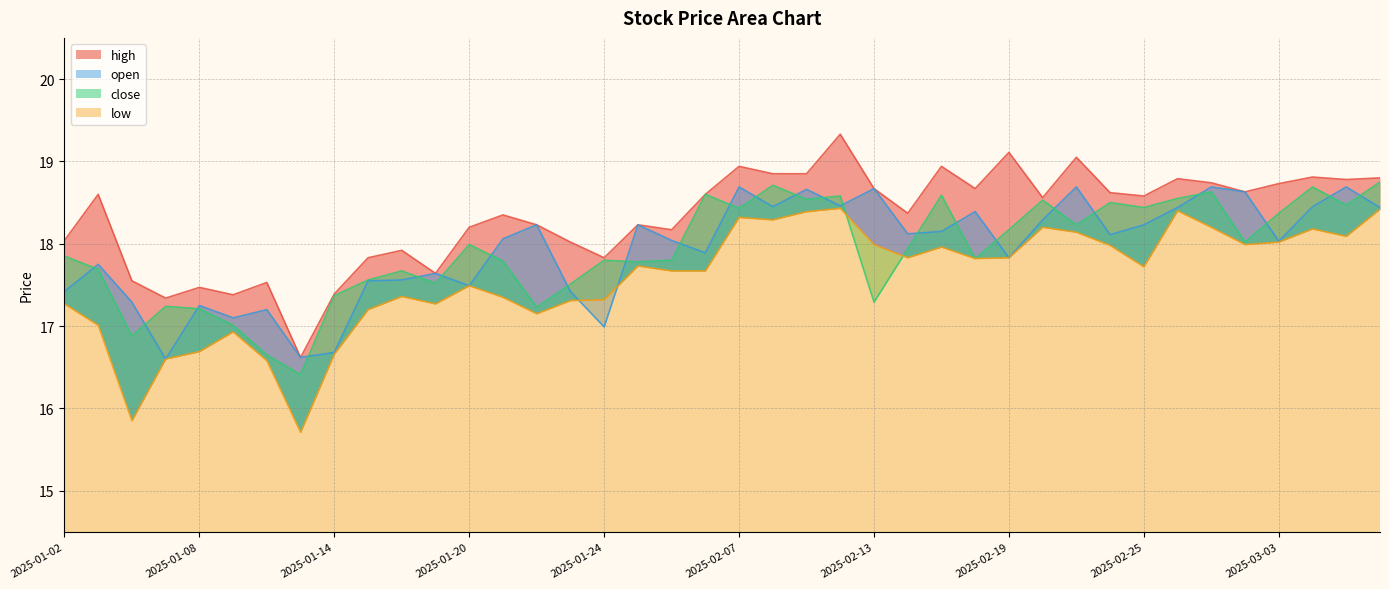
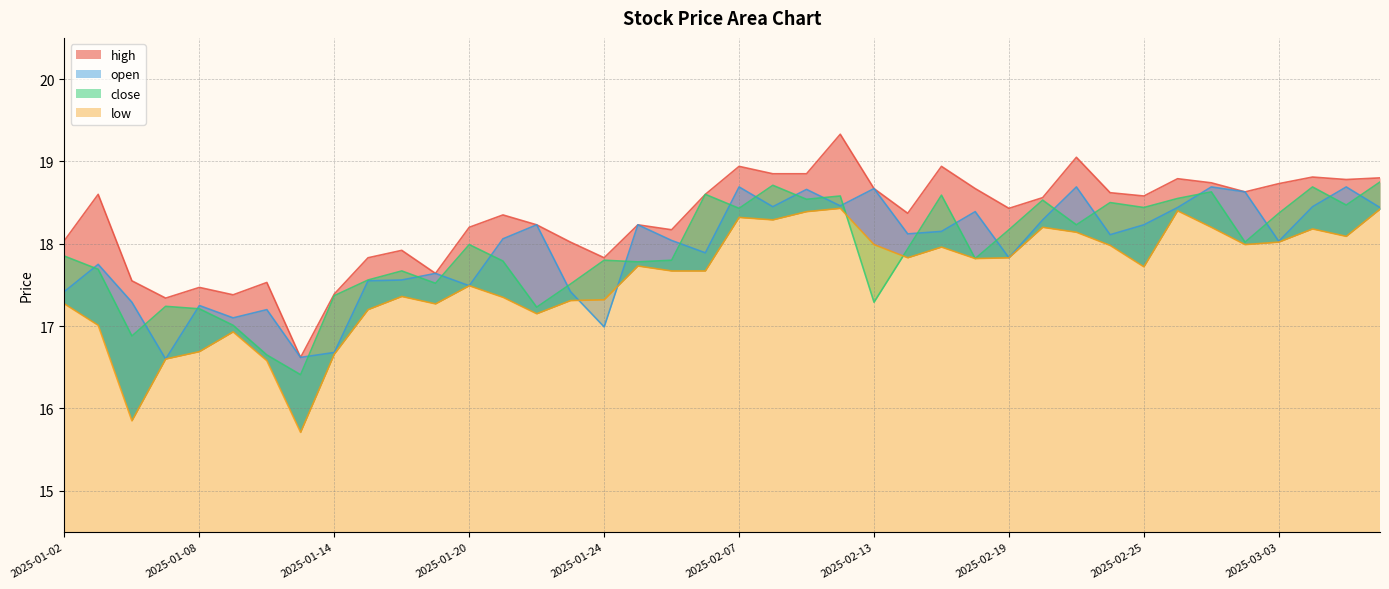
high, 2025-02-19: 19.1 -> 18.4
